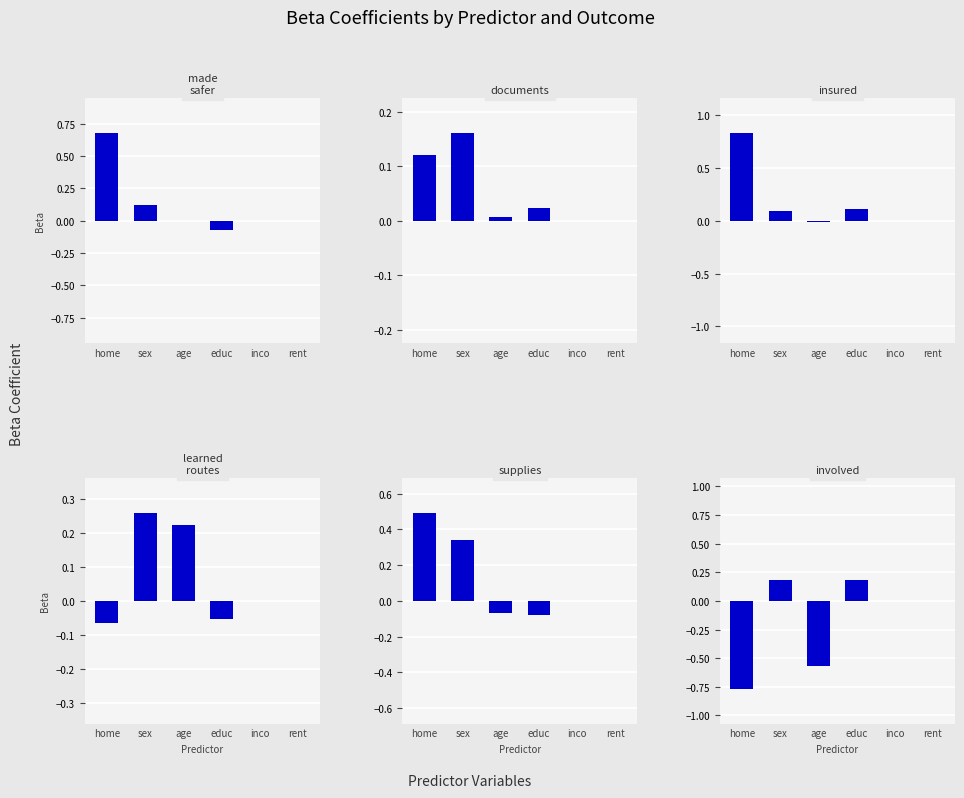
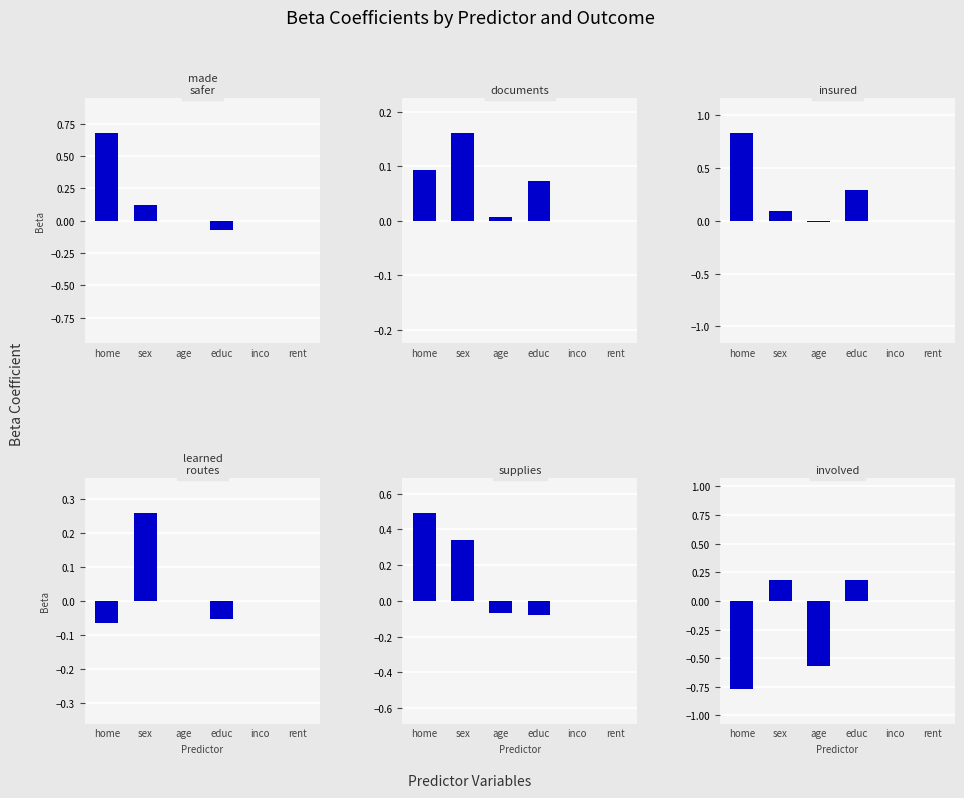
documents, home: 0.12 -> 0.09
documents, educ: 0.02 -> 0.07
insured, educ: 0.11 -> 0.29
learned routes, age: 0.22 -> 0.00
